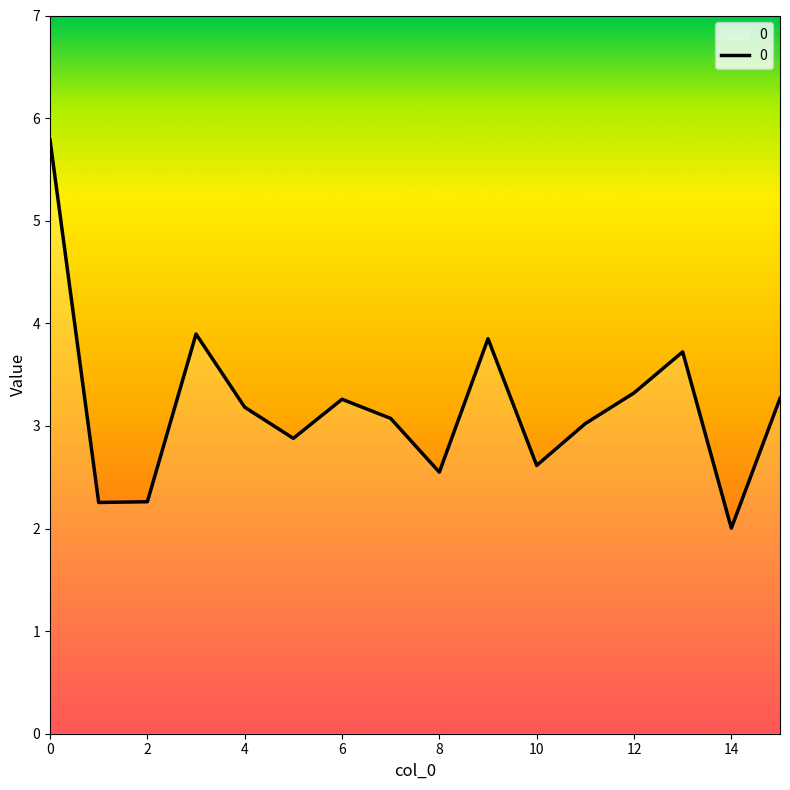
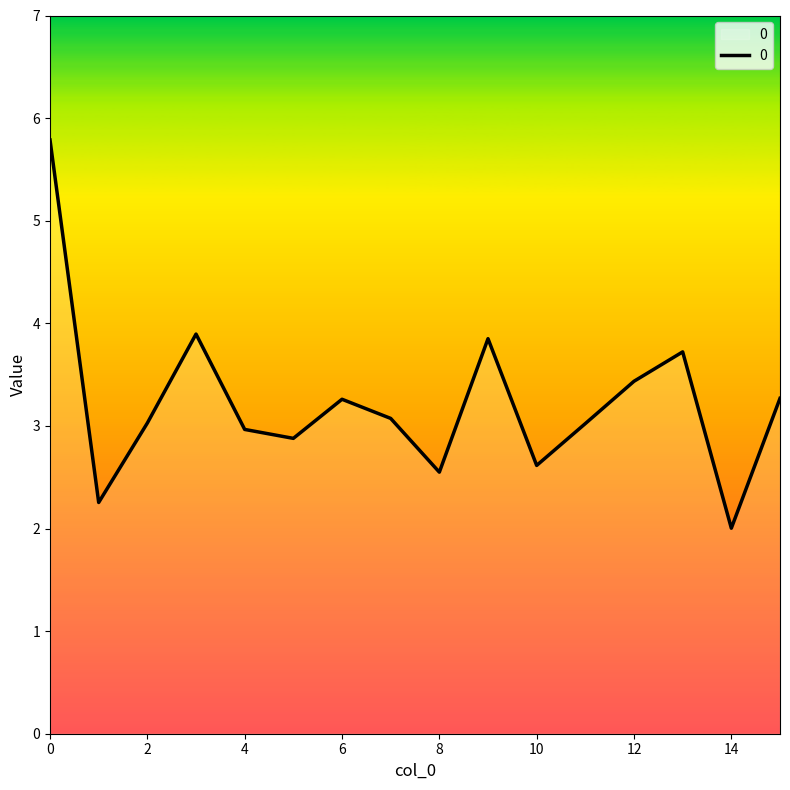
2: 2.26 -> 3.03
4: 3.18 -> 2.97
12: 3.32 -> 3.44
